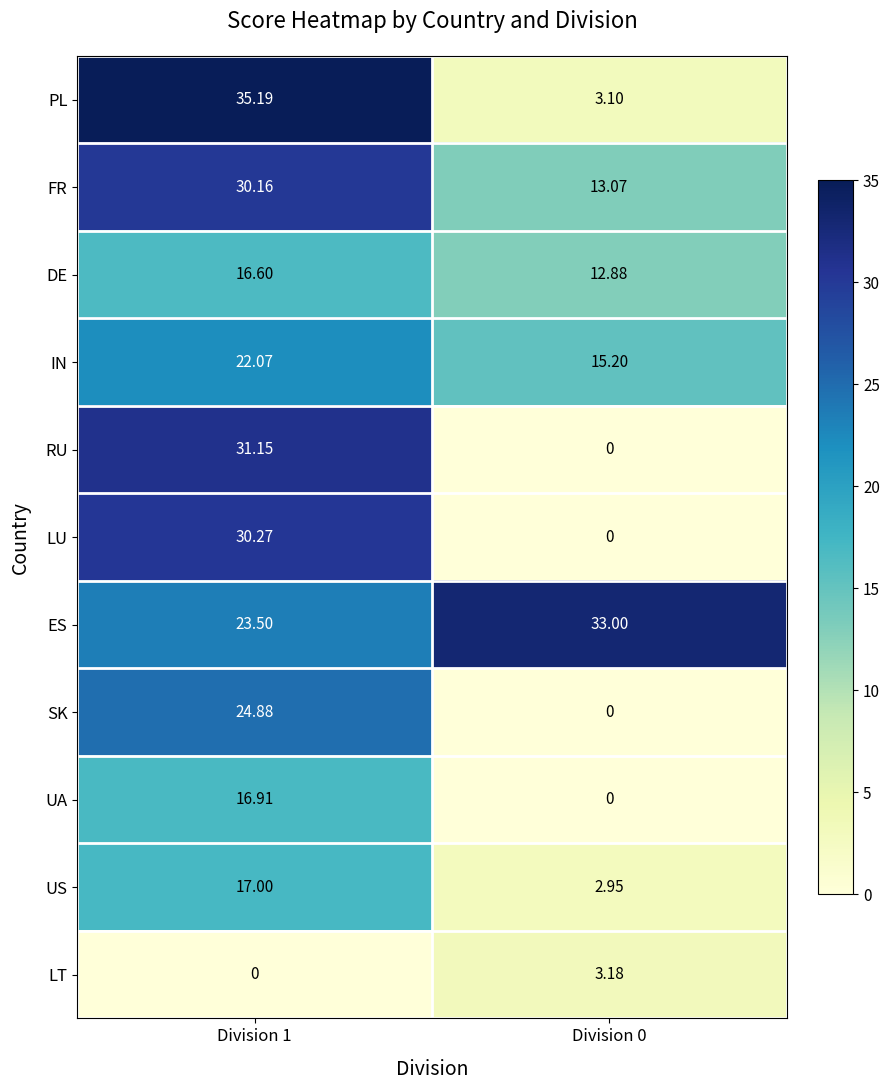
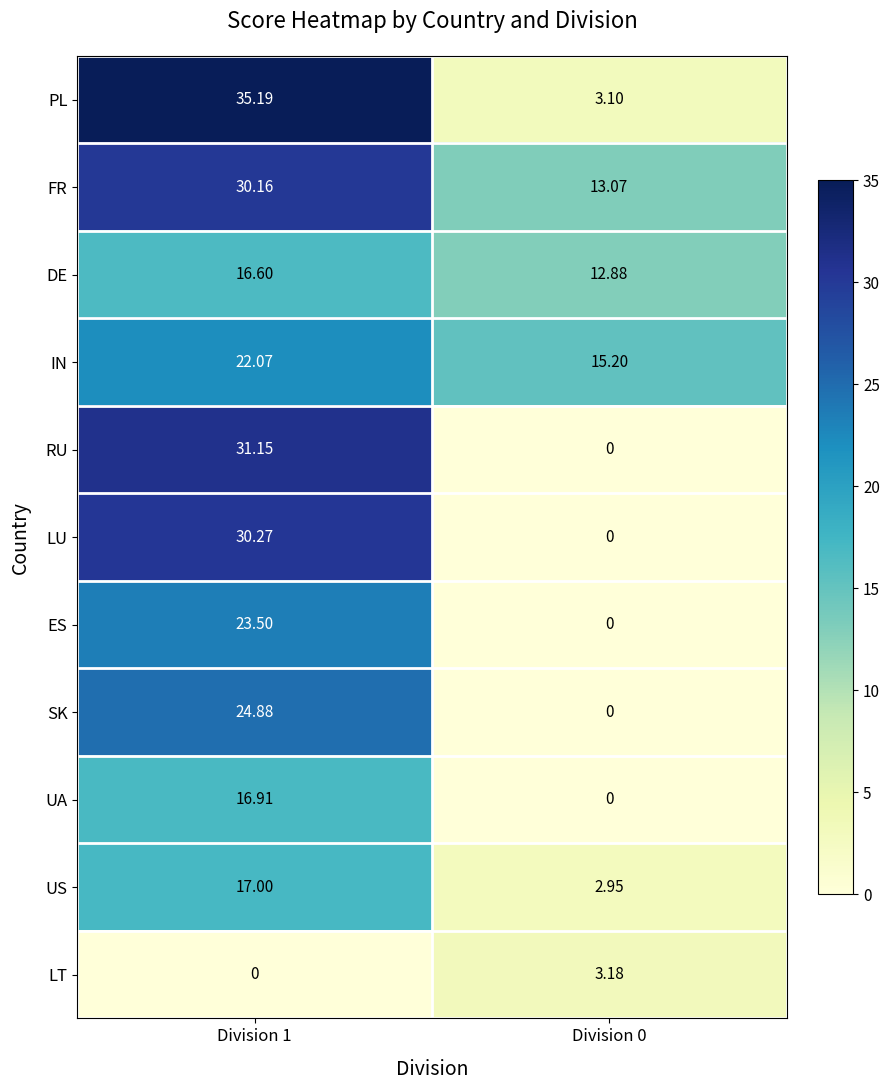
ES, Division 0: 33.00 -> 0
